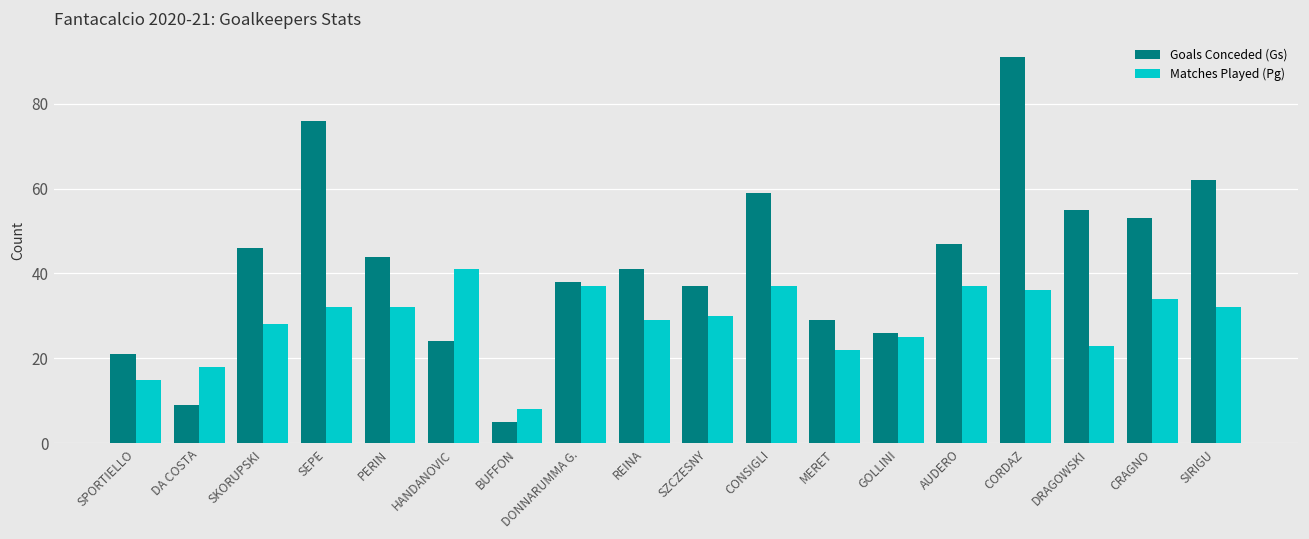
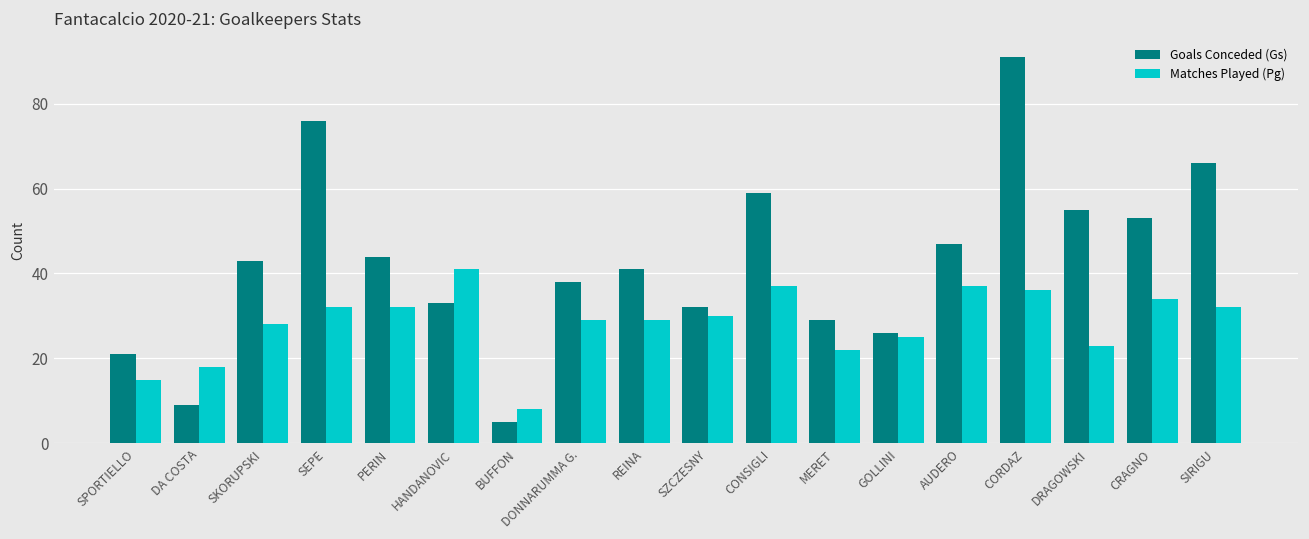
Goals Conceded (Gs), SKORUPSKI: 46 -> 43
Goals Conceded (Gs), HANDANOVIC: 24 -> 33
Matches Played (Pg), DONNARUMMA G.: 37 -> 29
Goals Conceded (Gs), SZCZESNY: 37 -> 32
Goals Conceded (Gs), SIRIGU: 62 -> 66
